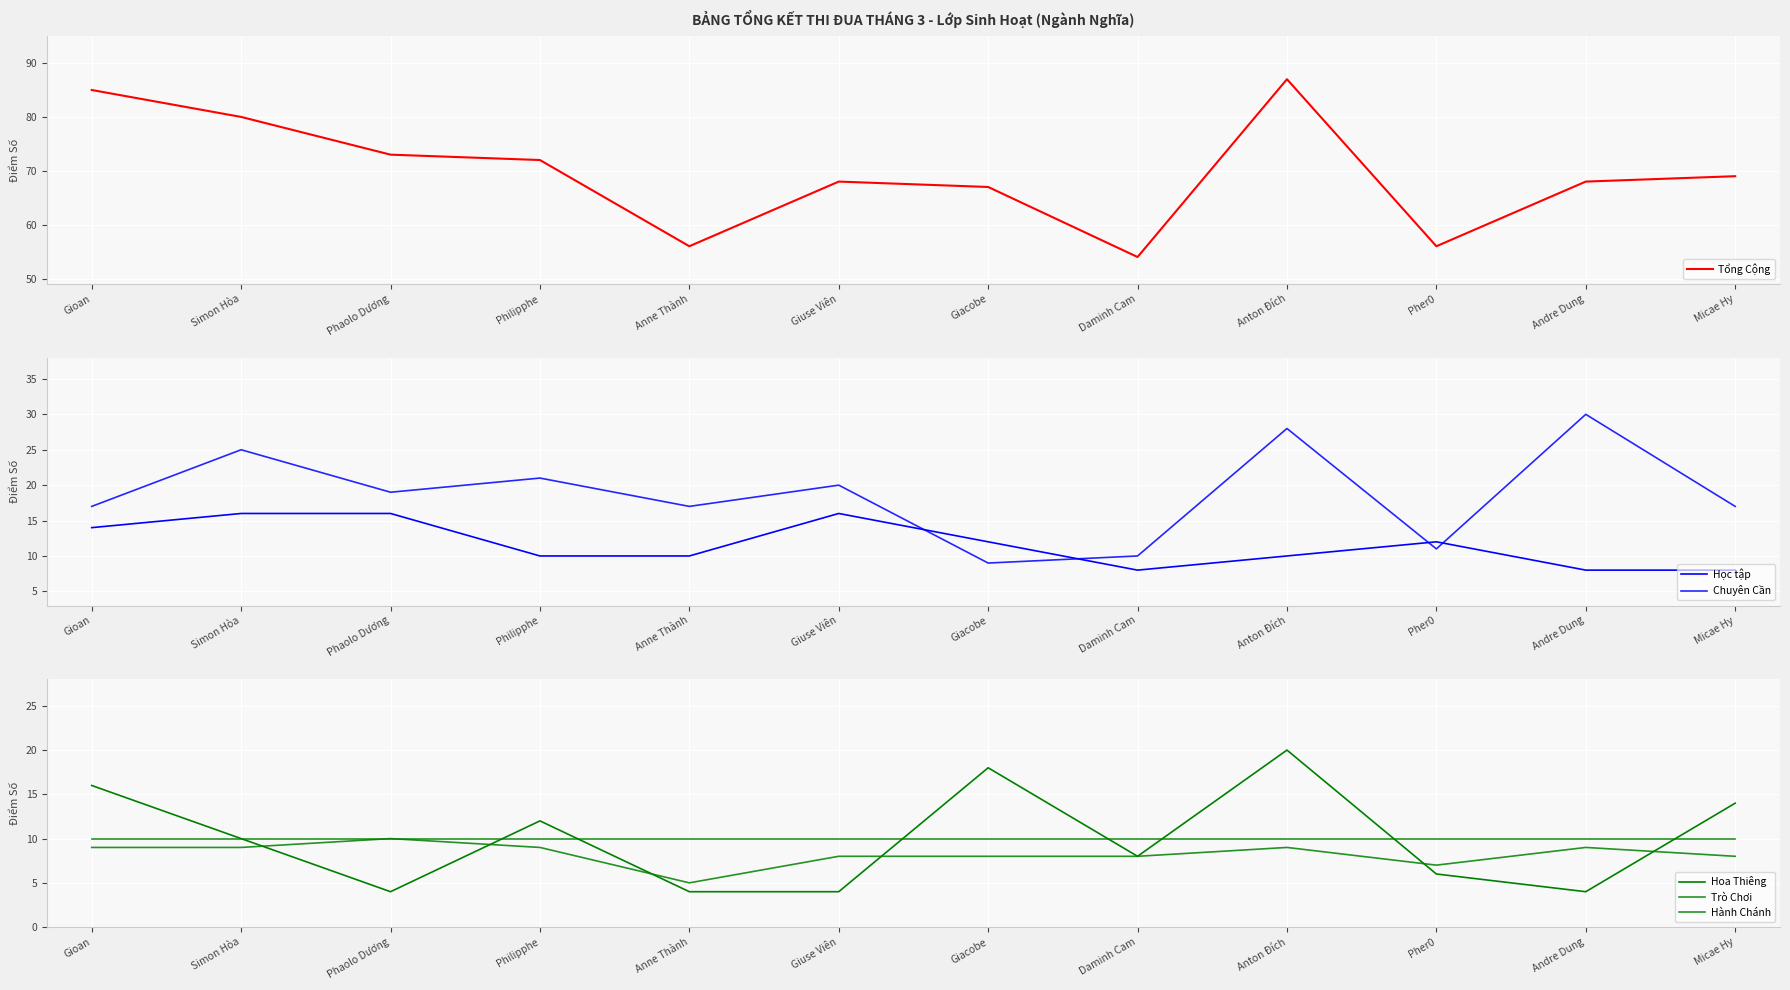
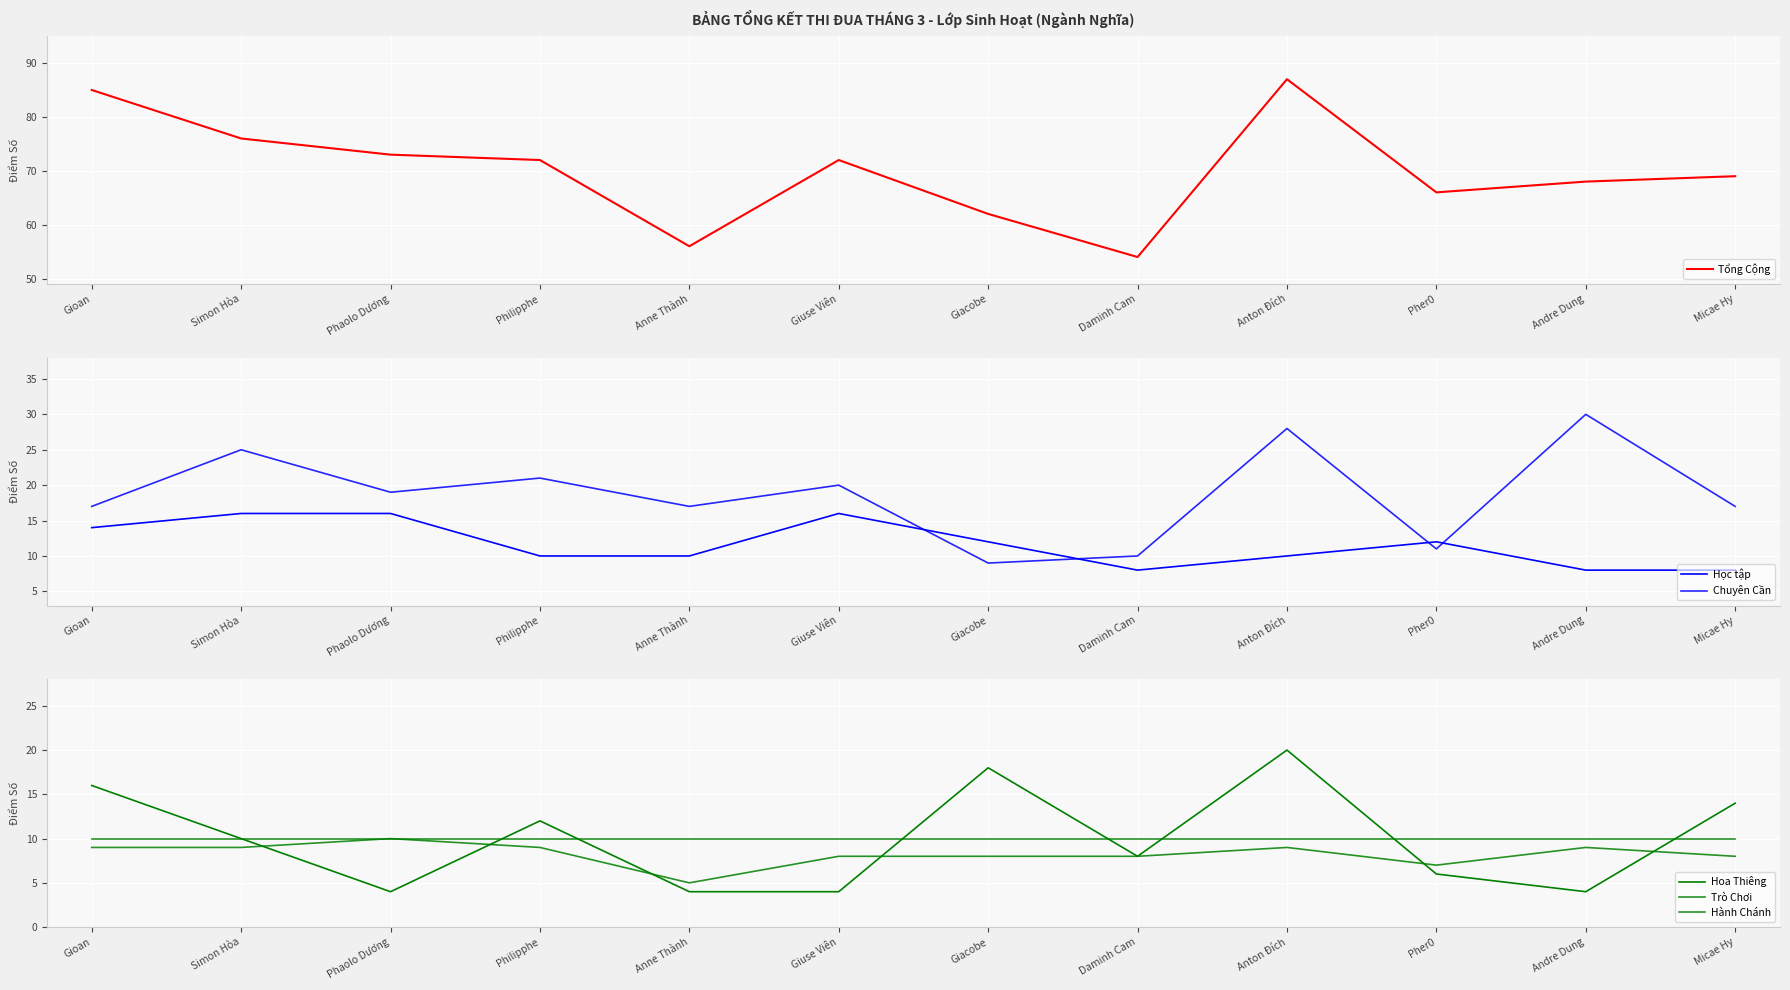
BẢNG TỔNG KẾT THI ĐUA THÁNG 3 - Lớp Sinh Hoạt (Ngành Nghĩa), Simon Hòa: 80 -> 76
BẢNG TỔNG KẾT THI ĐUA THÁNG 3 - Lớp Sinh Hoạt (Ngành Nghĩa), Giuse Viên: 68 -> 72
BẢNG TỔNG KẾT THI ĐUA THÁNG 3 - Lớp Sinh Hoạt (Ngành Nghĩa), Giacobe: 67 -> 62
BẢNG TỔNG KẾT THI ĐUA THÁNG 3 - Lớp Sinh Hoạt (Ngành Nghĩa), Pher0: 56 -> 66
